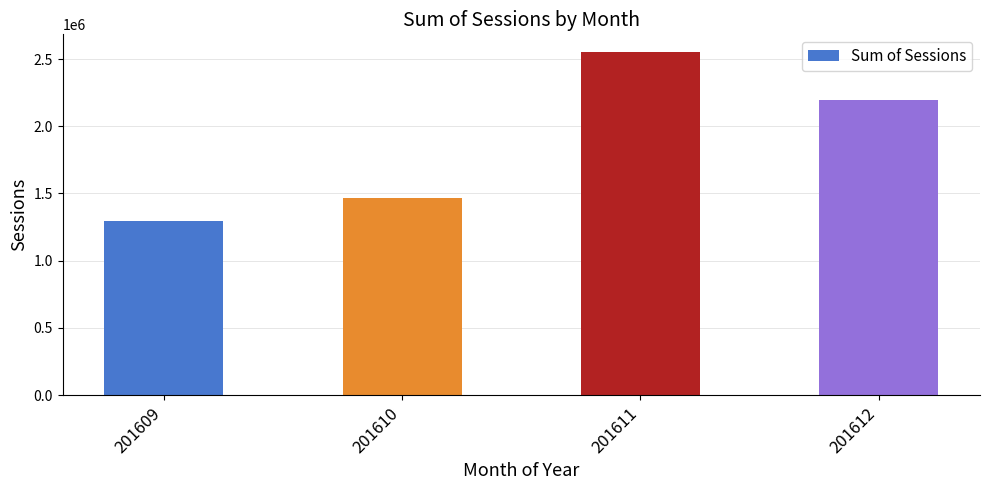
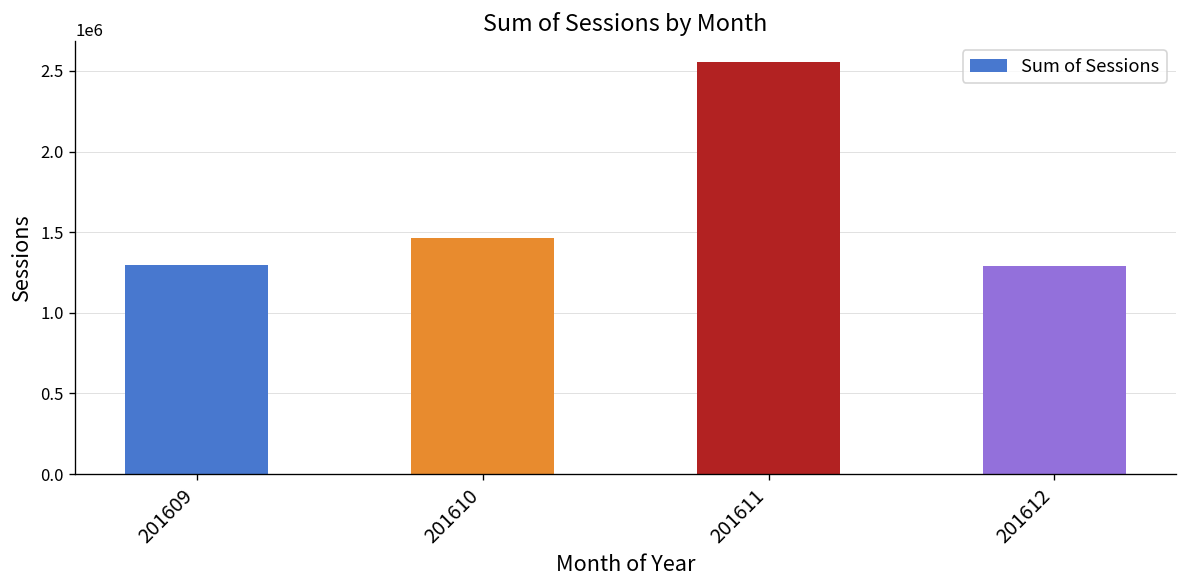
201612: 2190000 -> 1290000
